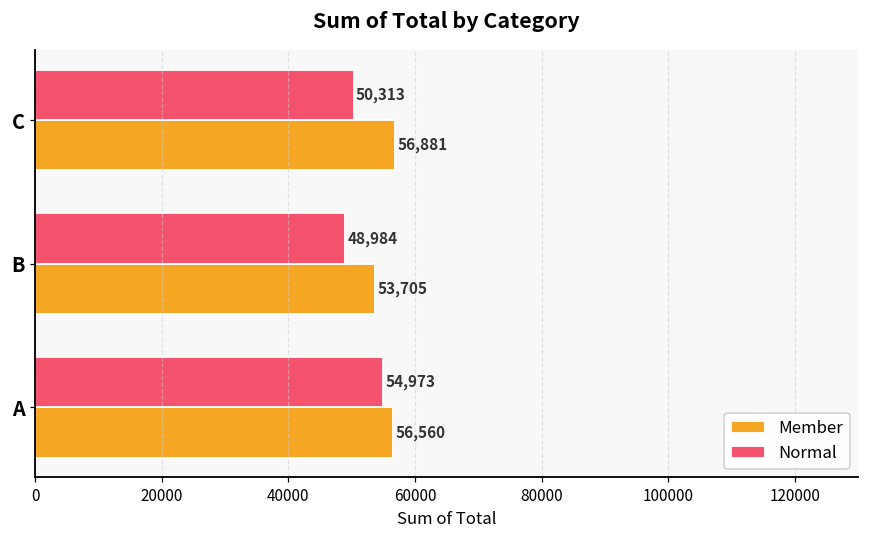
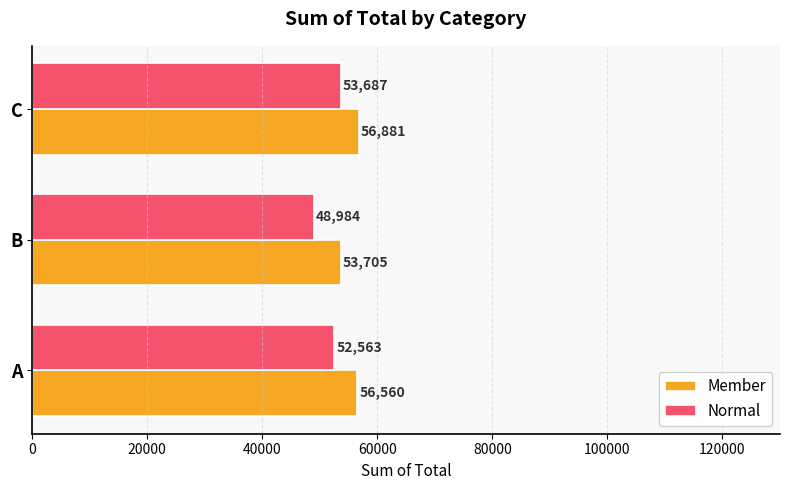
Normal, C: 50,313 -> 53,687
Normal, A: 54,973 -> 52,563
